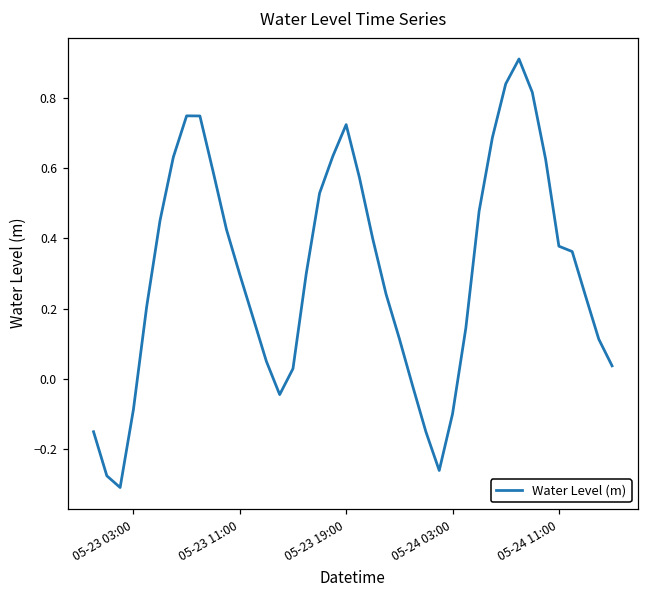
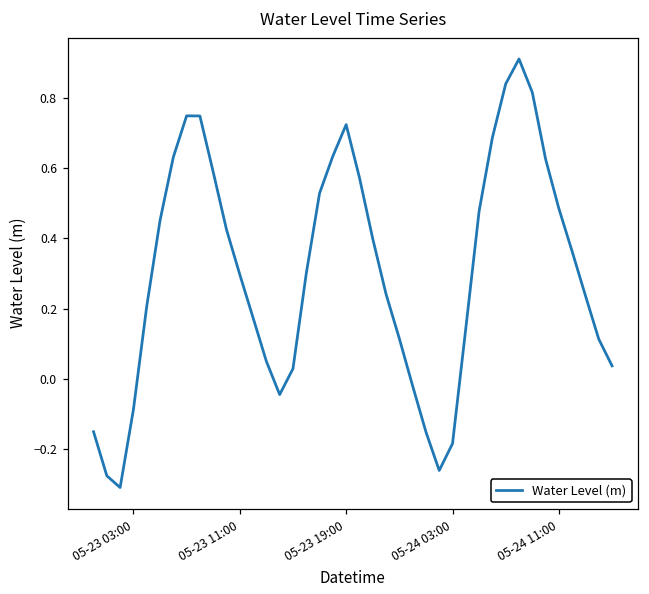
05-24 03:00: -0.10 -> -0.18
05-24 11:00: 0.38 -> 0.48
